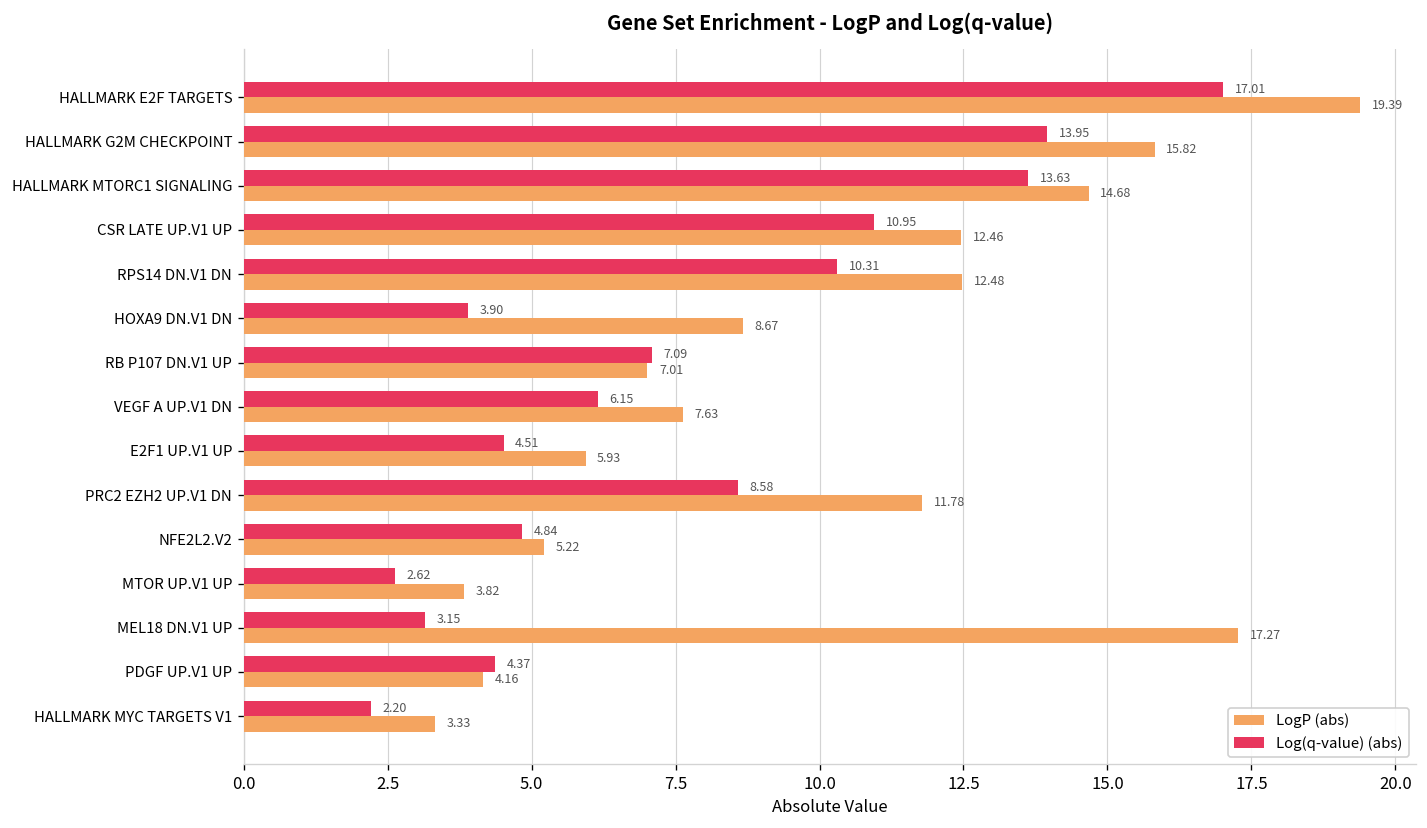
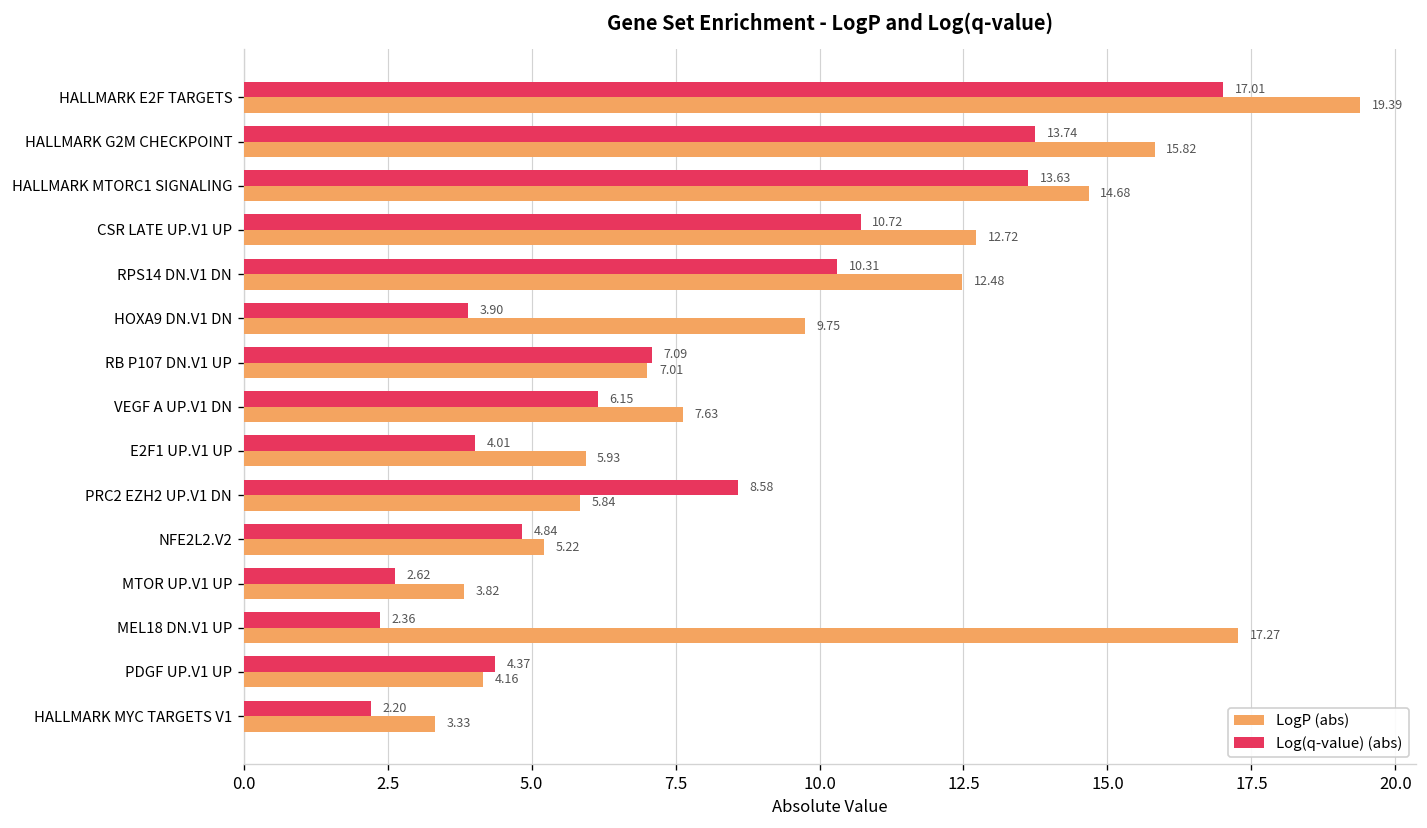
Log(q-value) (abs), HALLMARK G2M CHECKPOINT: 13.95 -> 13.74
Log(q-value) (abs), CSR LATE UP.V1 UP: 10.95 -> 10.72
LogP (abs), CSR LATE UP.V1 UP: 12.46 -> 12.72
LogP (abs), HOXA9 DN.V1 DN: 8.67 -> 9.75
Log(q-value) (abs), E2F1 UP.V1 UP: 4.51 -> 4.01
LogP (abs), PRC2 EZH2 UP.V1 DN: 11.78 -> 5.84
Log(q-value) (abs), MEL18 DN.V1 UP: 3.15 -> 2.36
